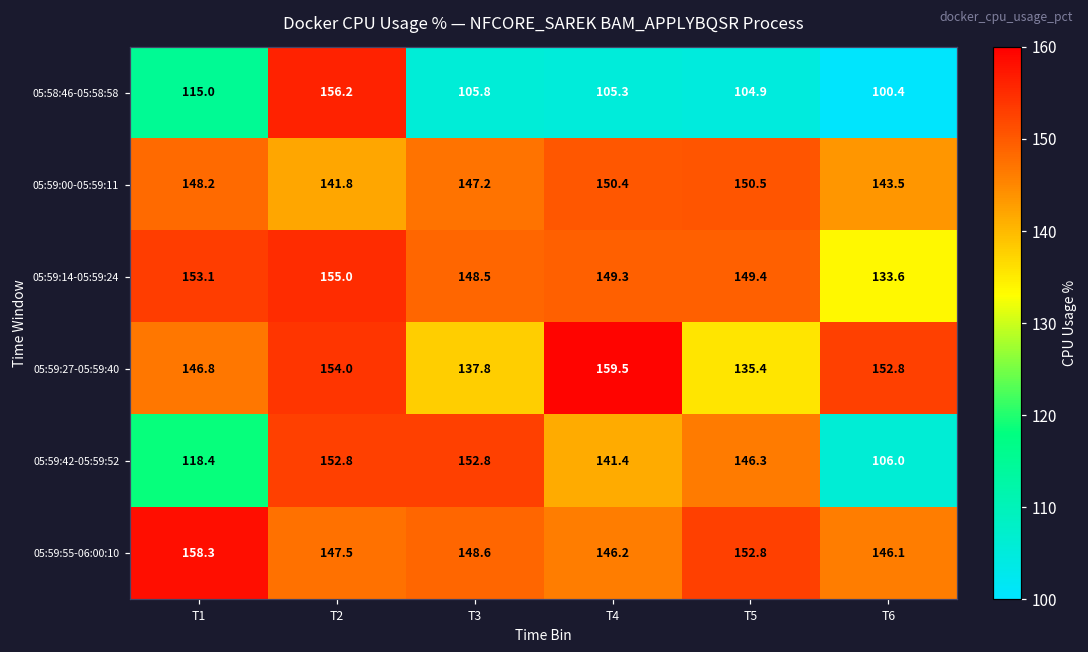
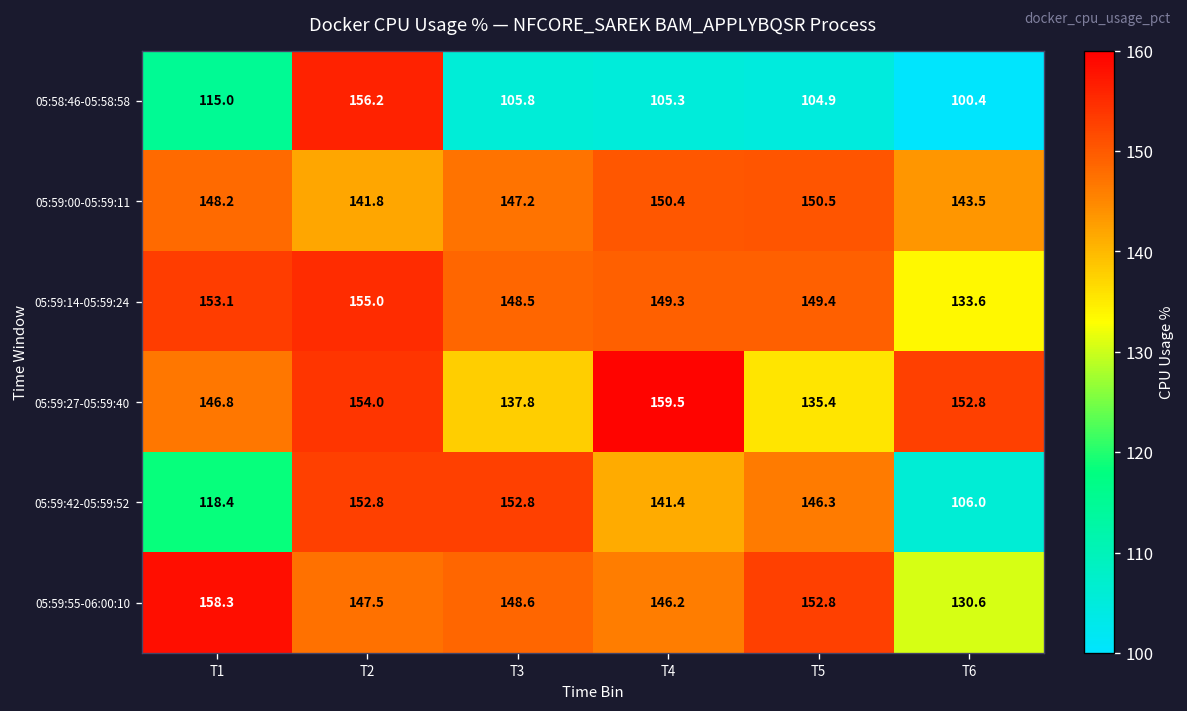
05:59:55-06:00:10, T6: 146.1 -> 130.6
